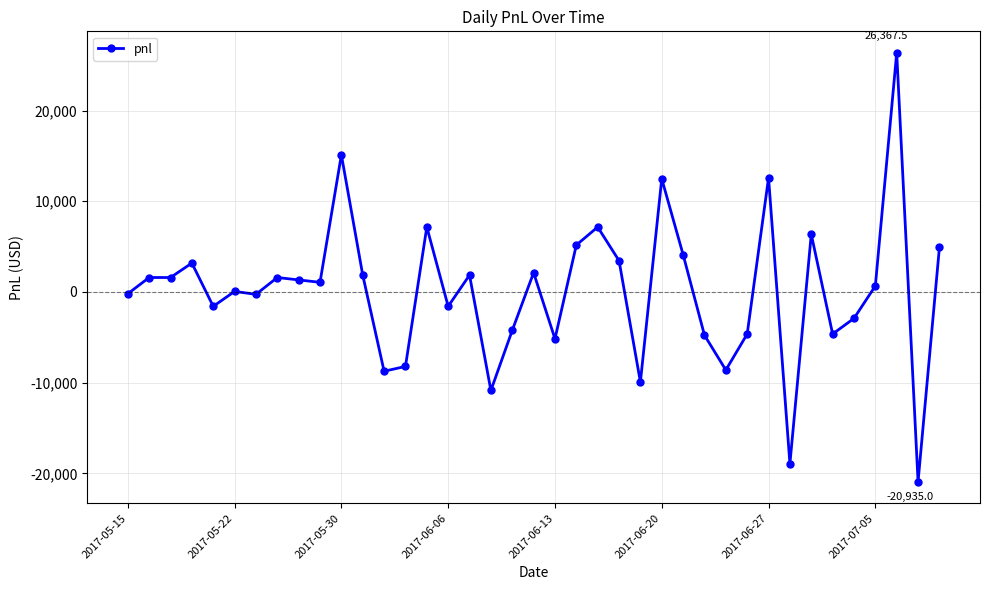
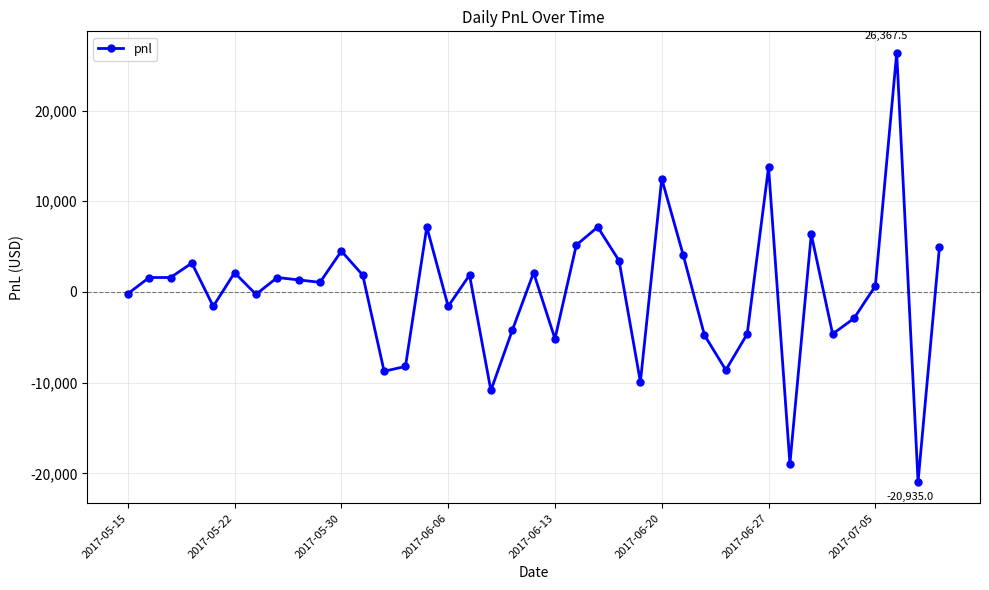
2017-05-22: 0 -> 2,000
2017-05-30: 15,000 -> 5,000
2017-06-27: 13,000 -> 14,000
